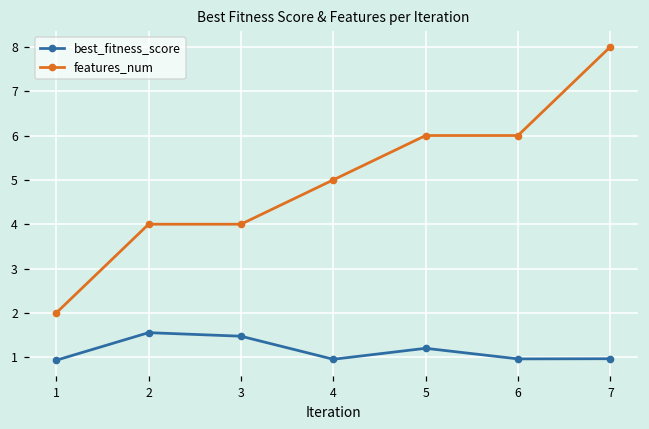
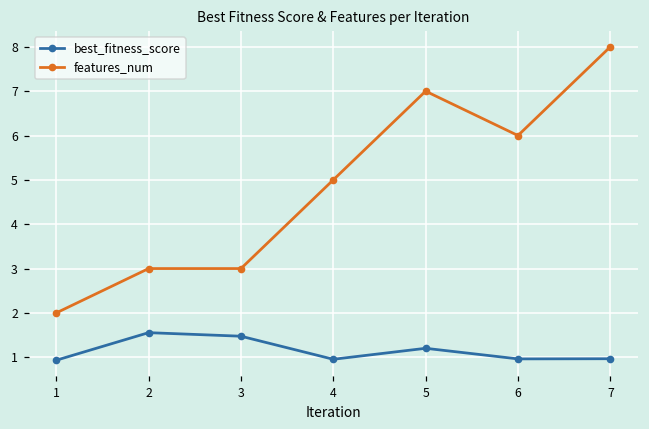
features_num, 2: 4 -> 3
features_num, 3: 4 -> 3
features_num, 5: 6 -> 7
